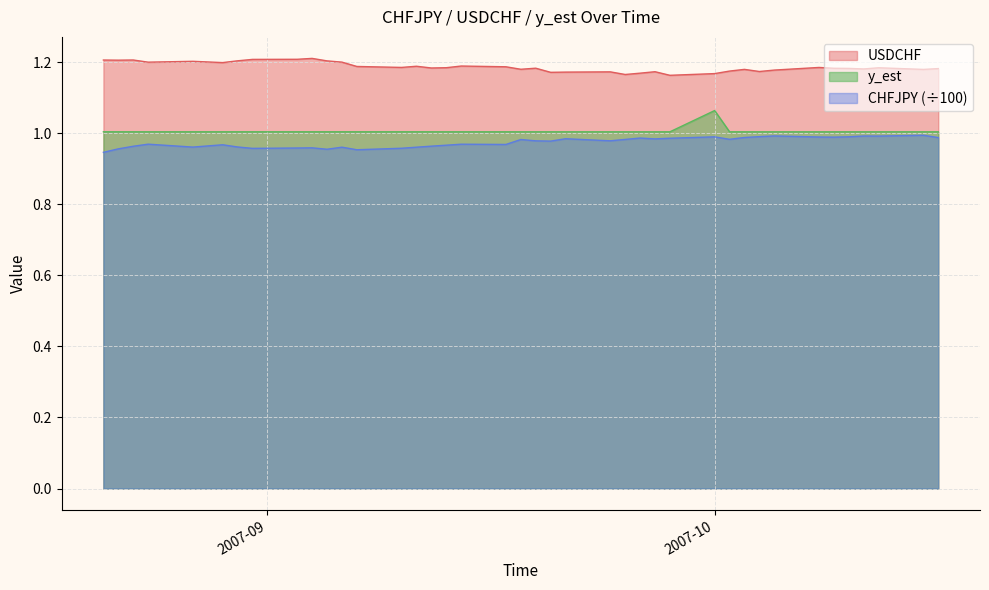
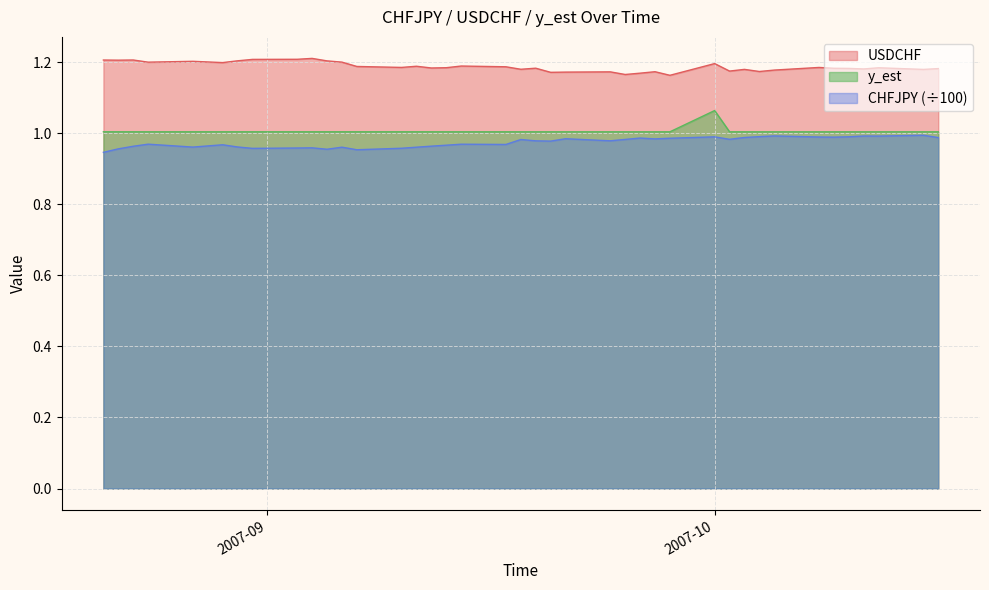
USDCHF, 2007-10: 1.17 -> 1.20
